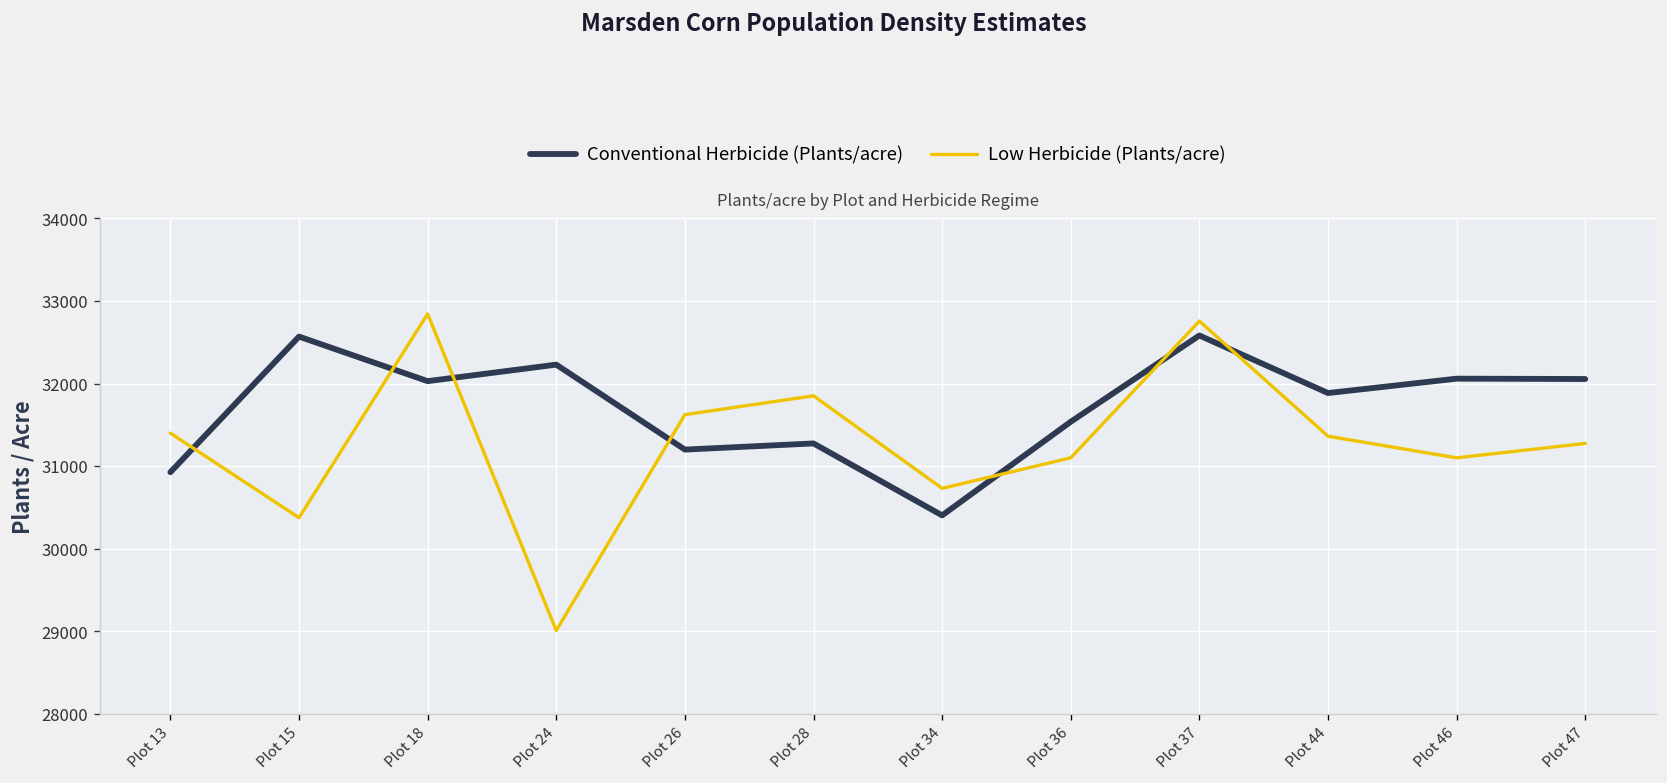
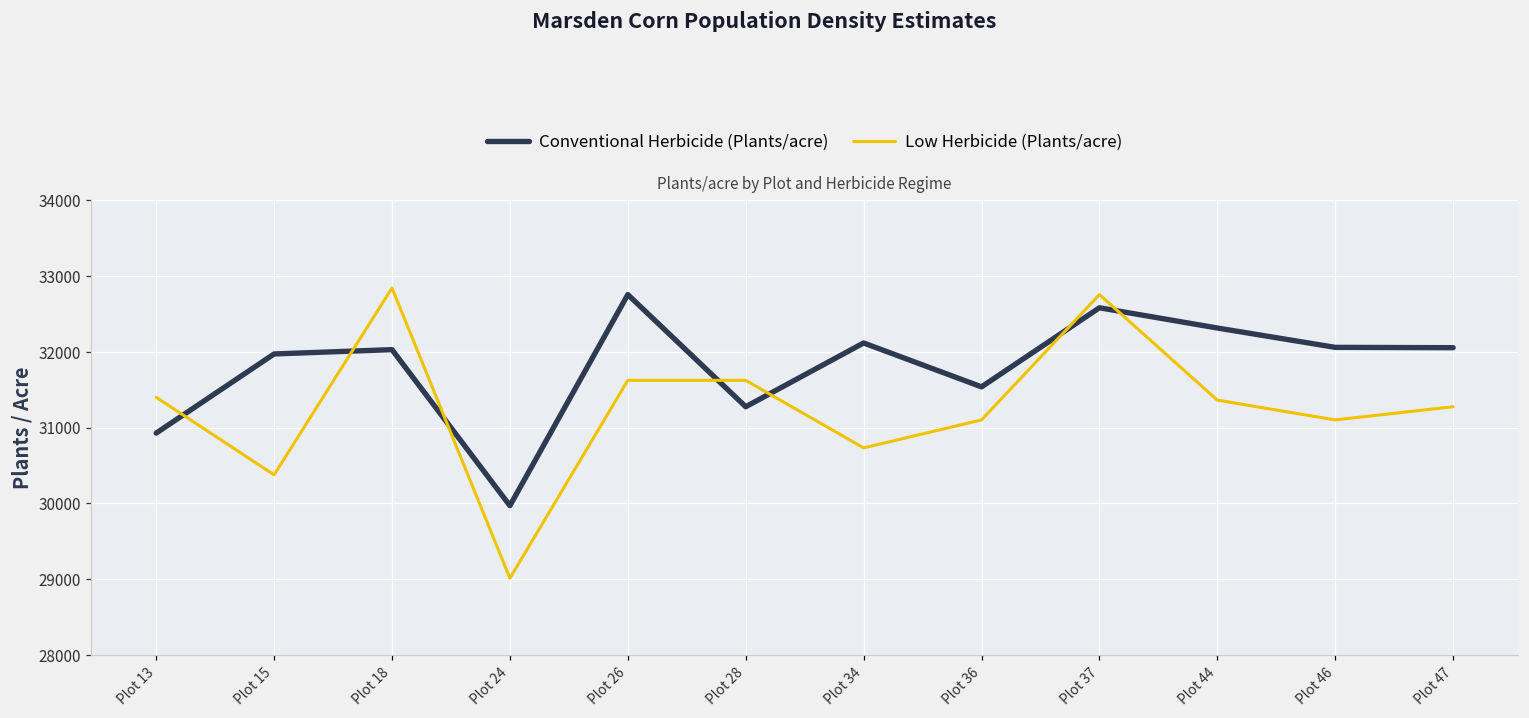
Conventional Herbicide (Plants/acre), Plot 15: 32600 -> 32000
Conventional Herbicide (Plants/acre), Plot 24: 32200 -> 30000
Conventional Herbicide (Plants/acre), Plot 26: 31200 -> 32800
Low Herbicide (Plants/acre), Plot 28: 31900 -> 31600
Conventional Herbicide (Plants/acre), Plot 34: 30400 -> 32100
Conventional Herbicide (Plants/acre), Plot 44: 31900 -> 32300
